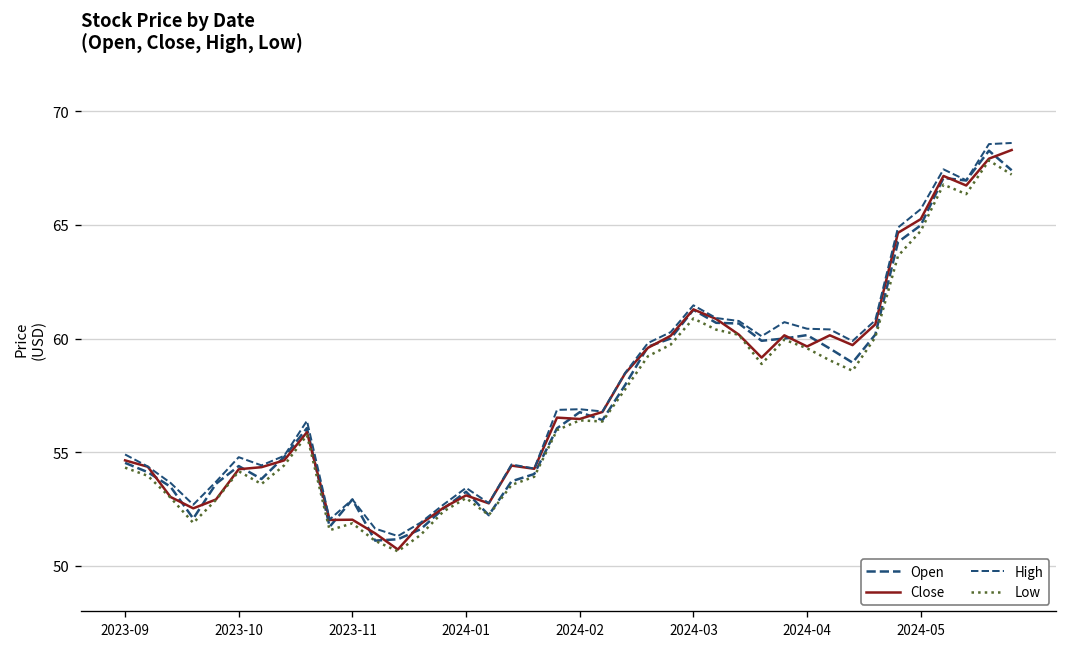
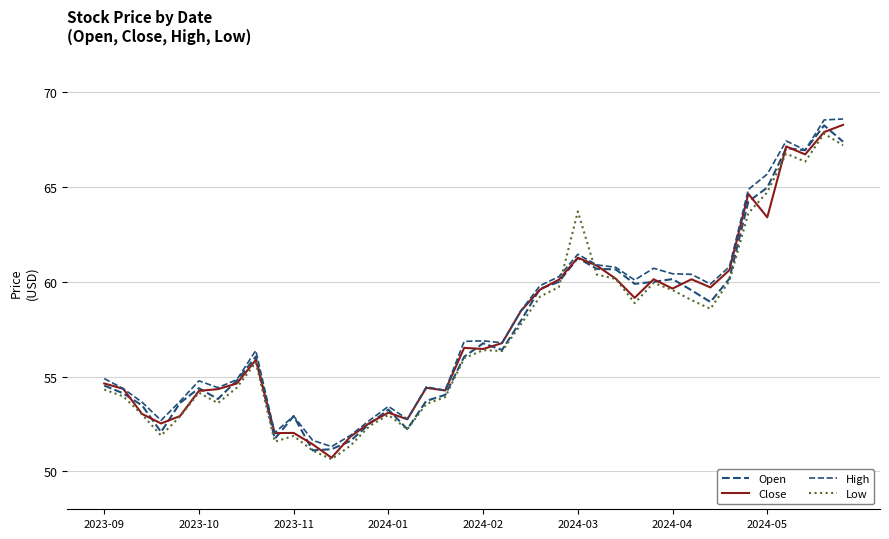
Low, 2024-03: 60.9 -> 63.7
Close, 2024-05: 65.3 -> 63.4
